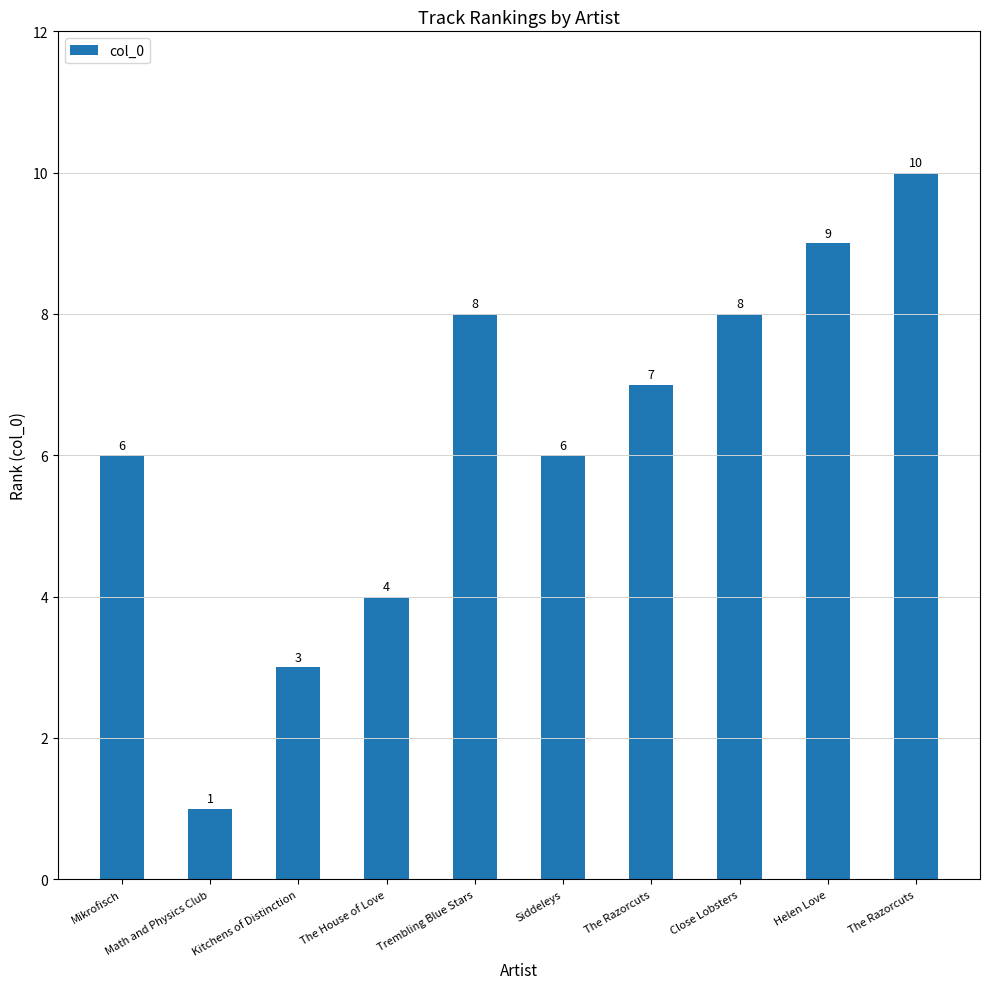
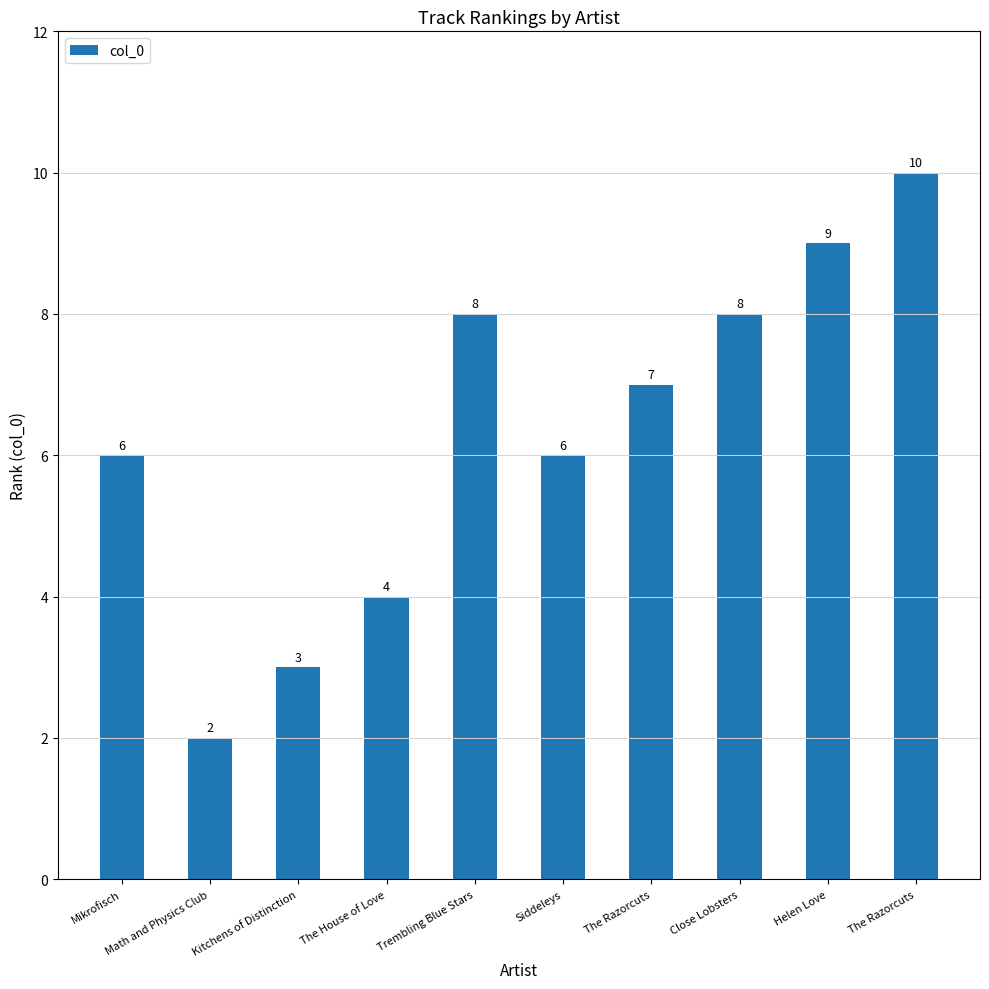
Math and Physics Club: 1 -> 2
